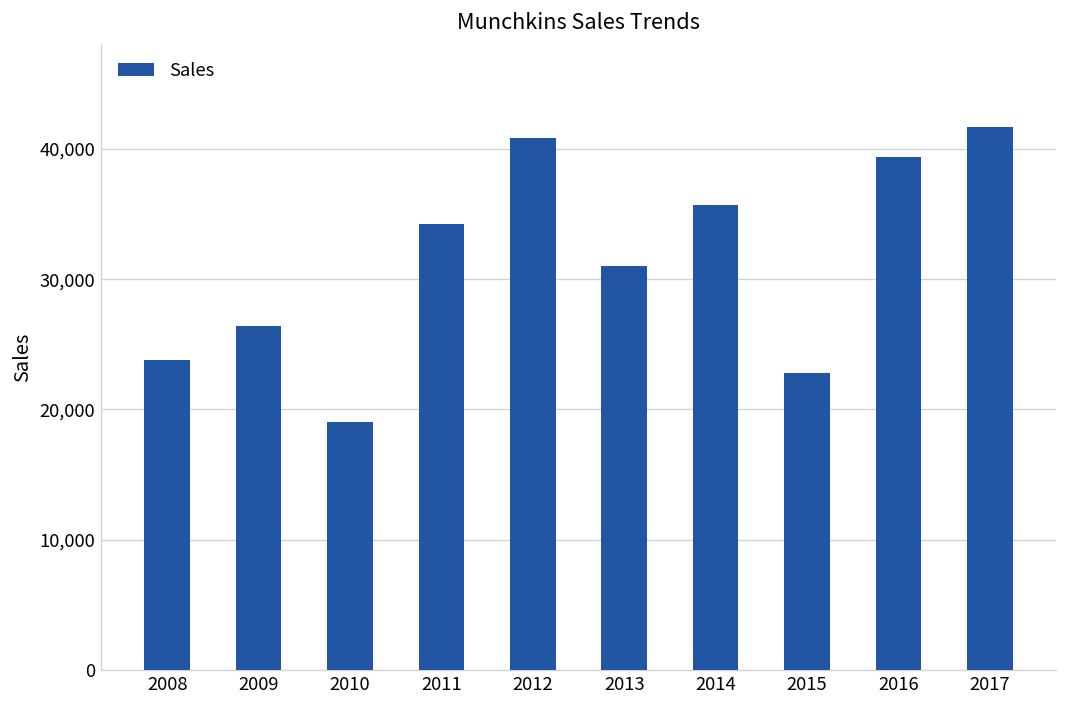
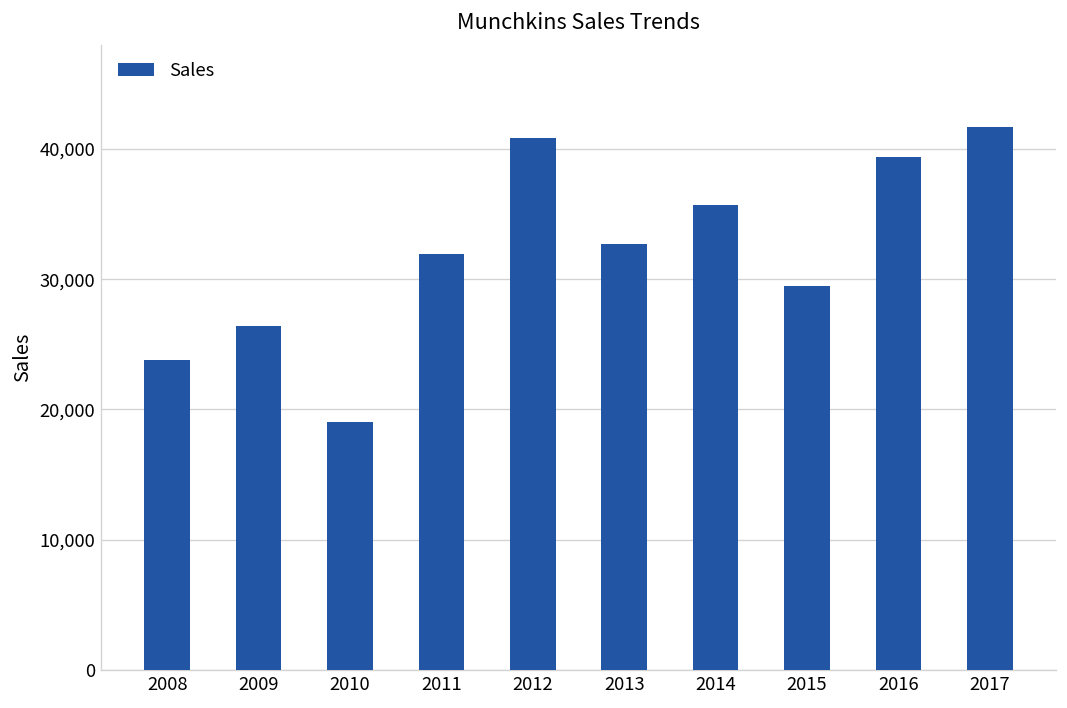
2011: 34,300 -> 31,900
2013: 31,000 -> 32,700
2015: 22,800 -> 29,500
